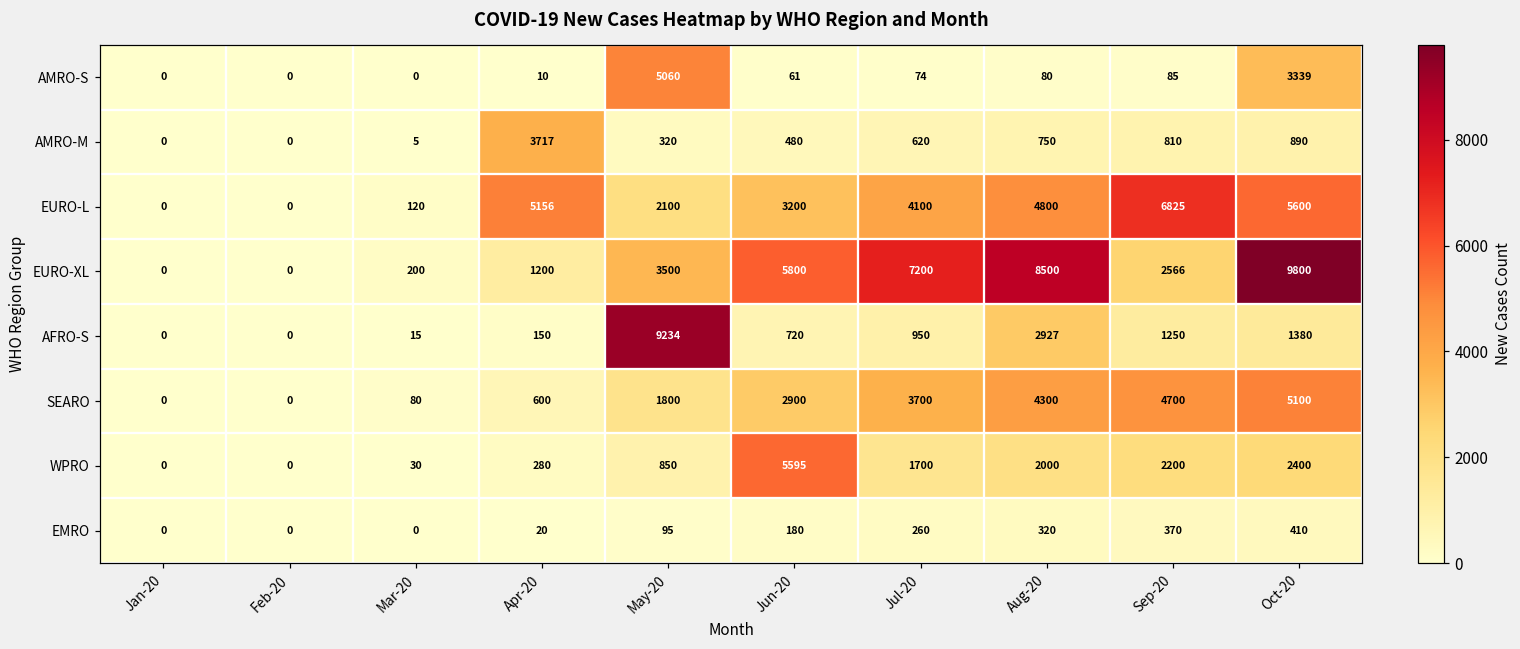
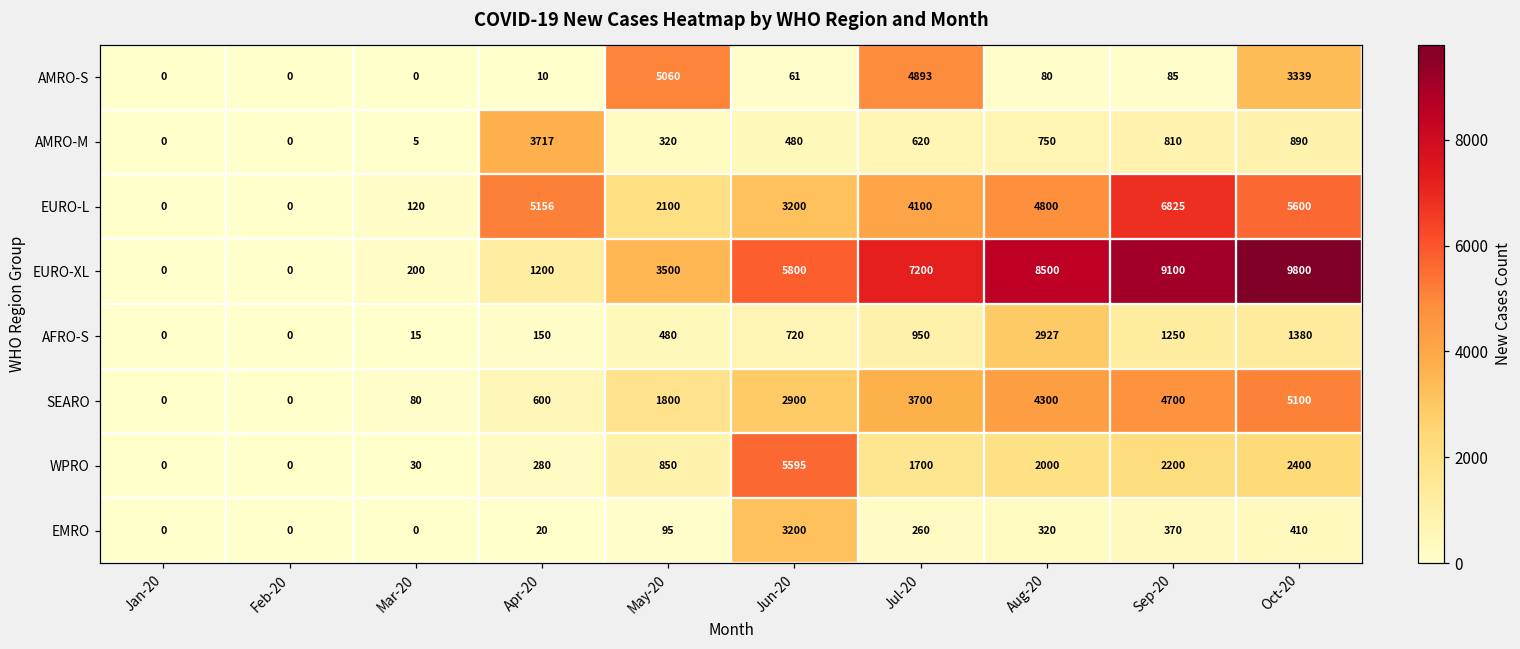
AMRO-S, Jul-20: 74 -> 4893
EURO-XL, Sep-20: 2566 -> 9100
AFRO-S, May-20: 9234 -> 480
EMRO, Jun-20: 180 -> 3200
